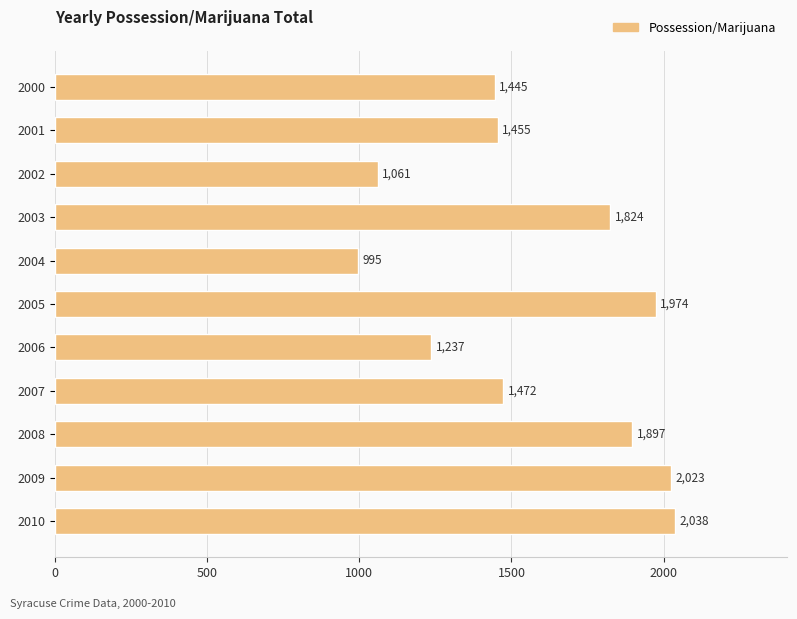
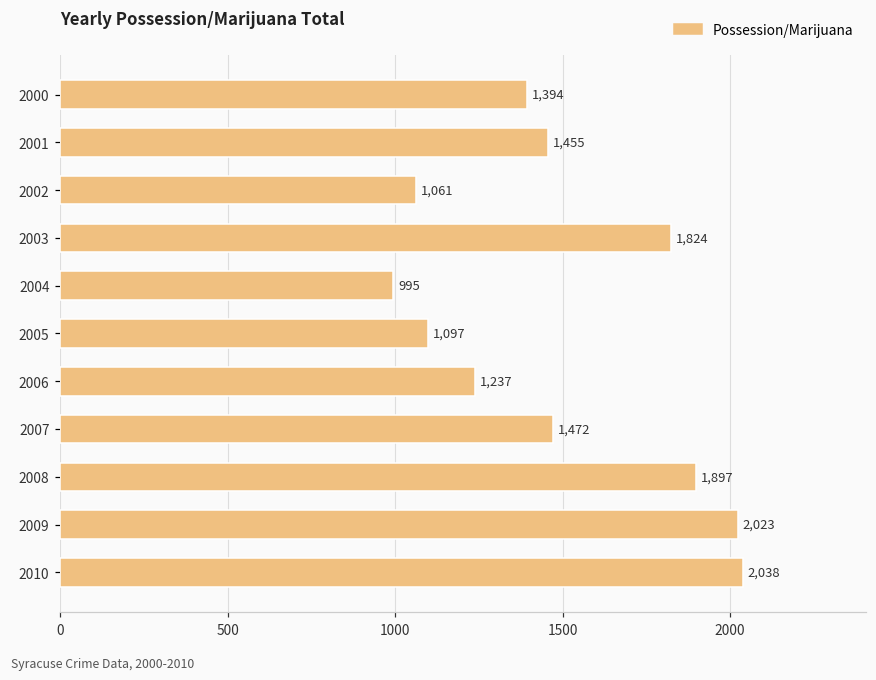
2000: 1,445 -> 1,394
2005: 1,974 -> 1,097
